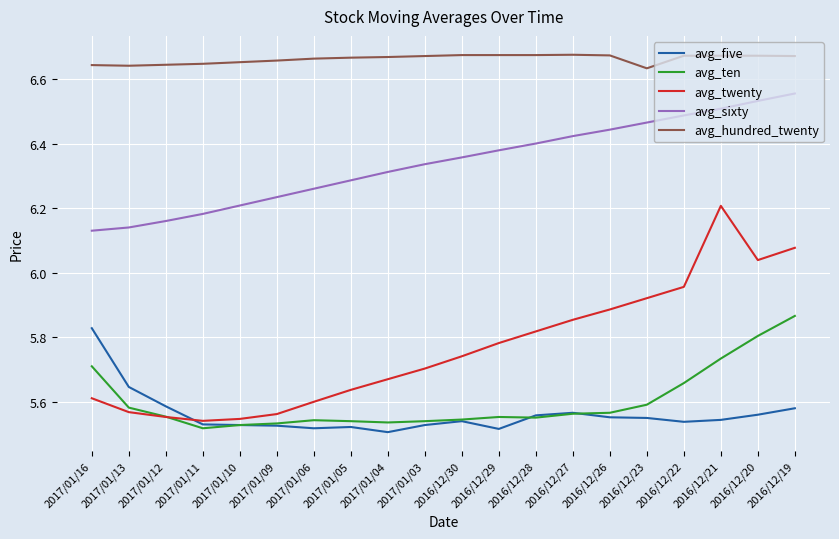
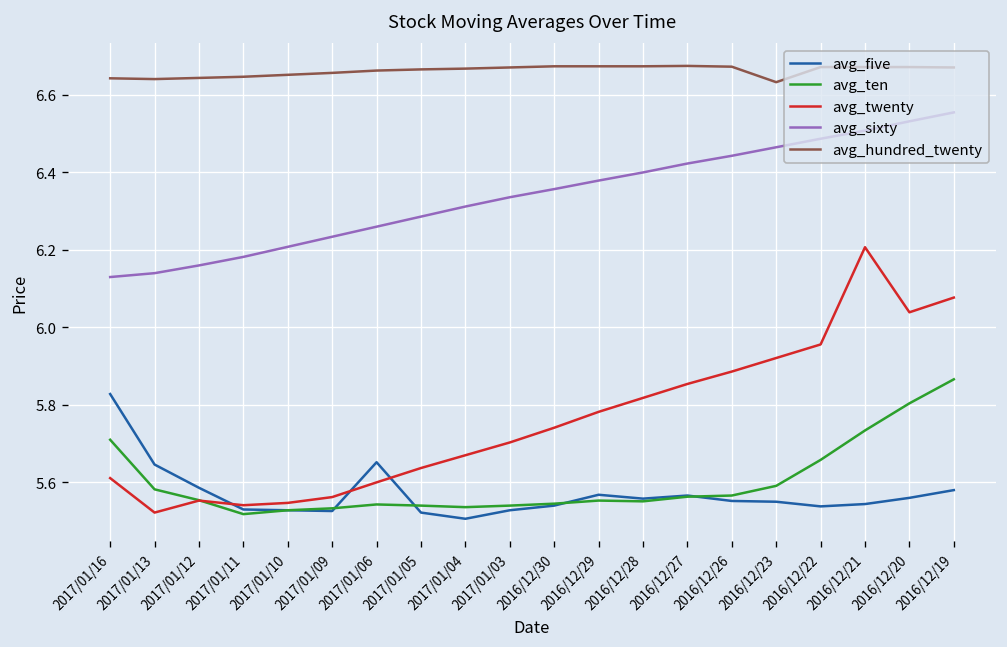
avg_twenty, 2017/01/13: 5.57 -> 5.52
avg_five, 2017/01/06: 5.52 -> 5.65
avg_five, 2016/12/29: 5.52 -> 5.57
